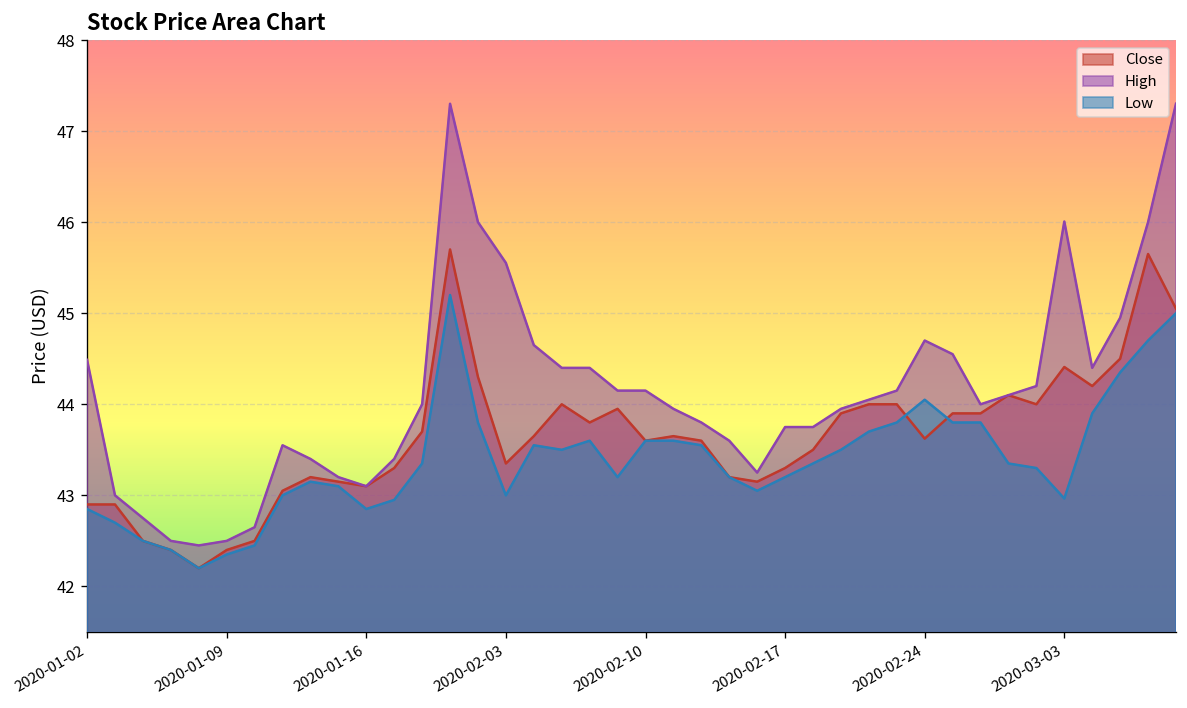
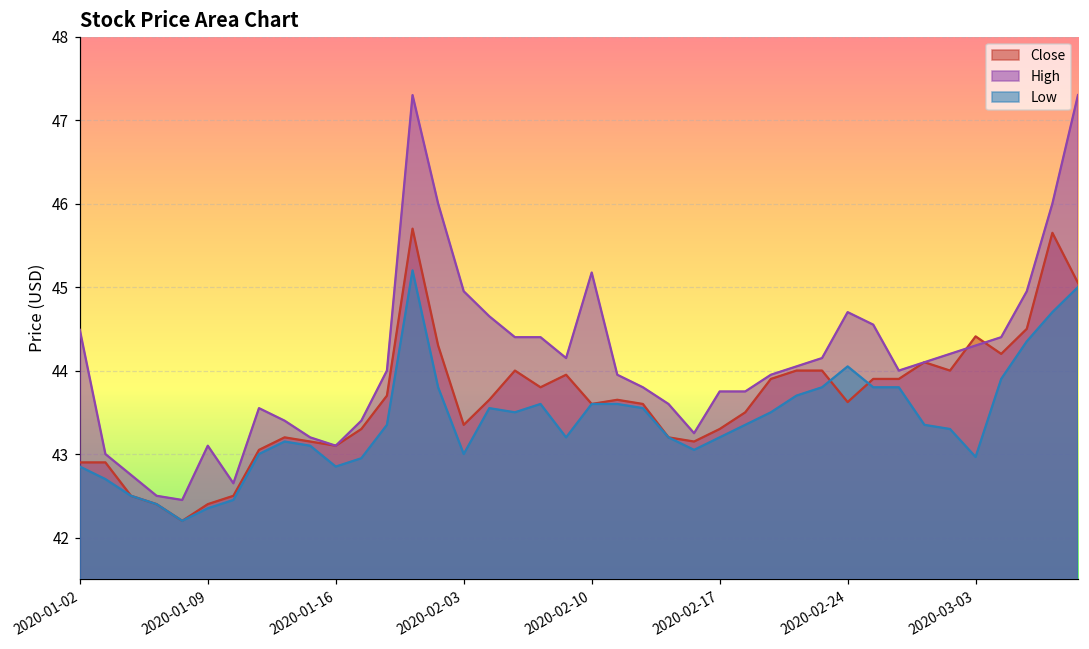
High, 2020-01-09: 42.5 -> 43.1
High, 2020-02-03: 45.6 -> 45.0
High, 2020-02-10: 44.2 -> 45.2
High, 2020-03-03: 46.0 -> 44.3
